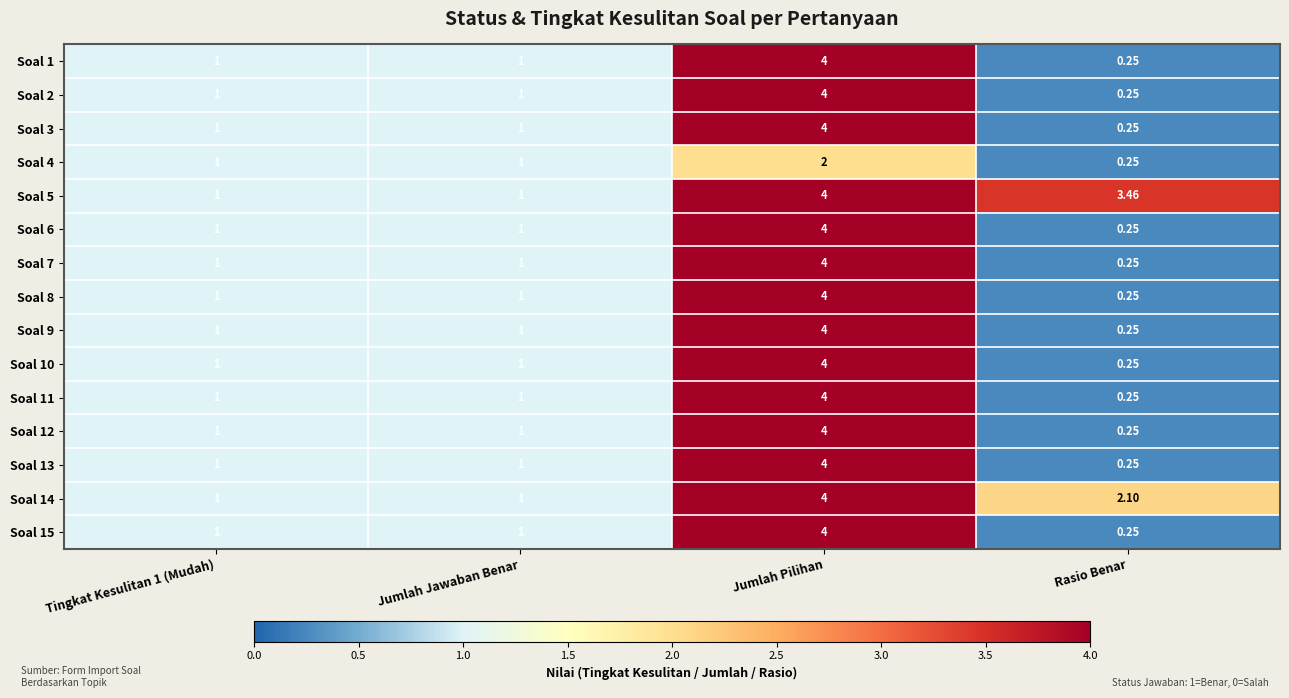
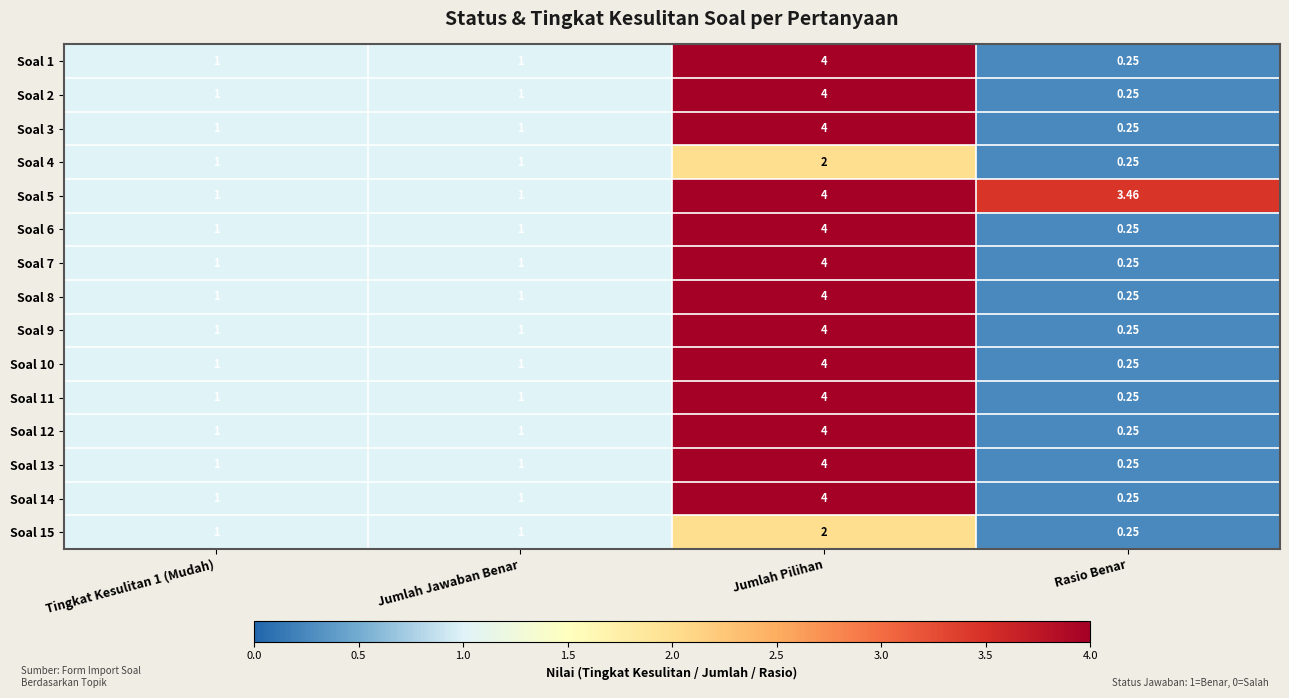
Soal 14, Rasio Benar: 2.10 -> 0.25
Soal 15, Jumlah Pilihan: 4 -> 2
